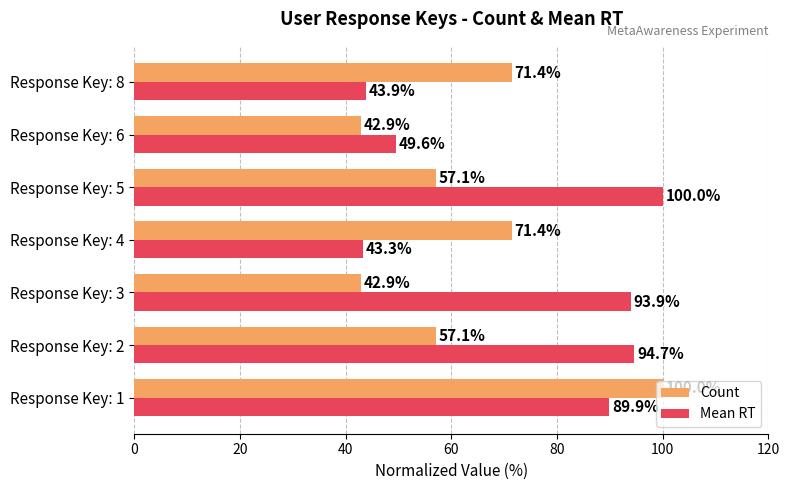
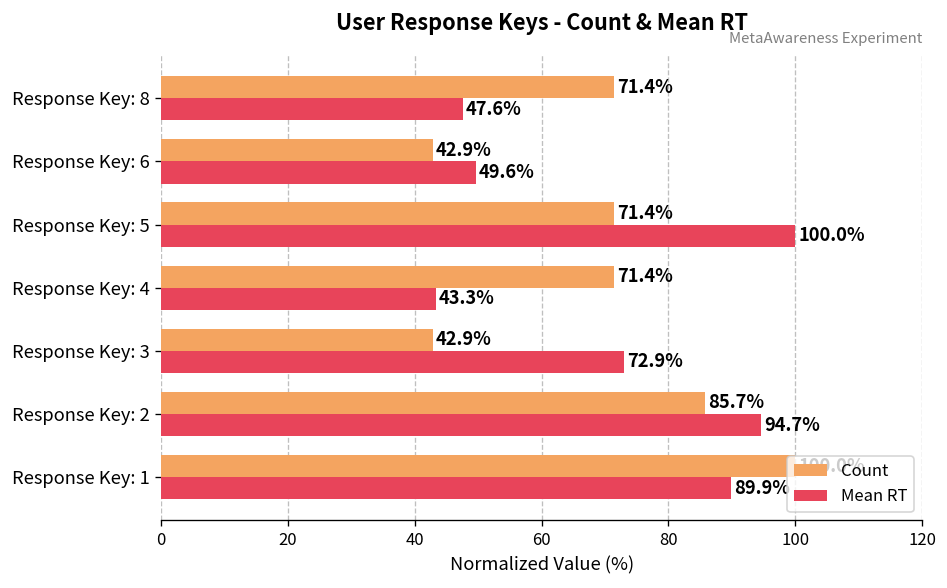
Mean RT, Response Key: 8: 43.9% -> 47.6%
Count, Response Key: 5: 57.1% -> 71.4%
Mean RT, Response Key: 3: 93.9% -> 72.9%
Count, Response Key: 2: 57.1% -> 85.7%
